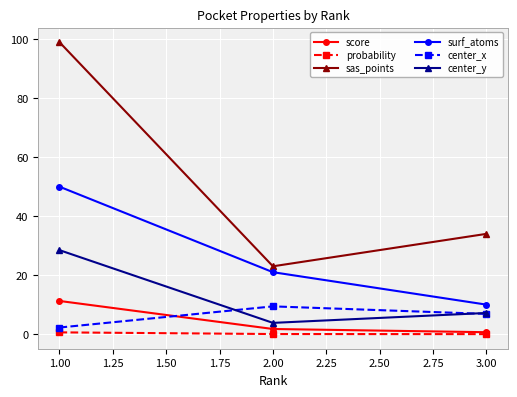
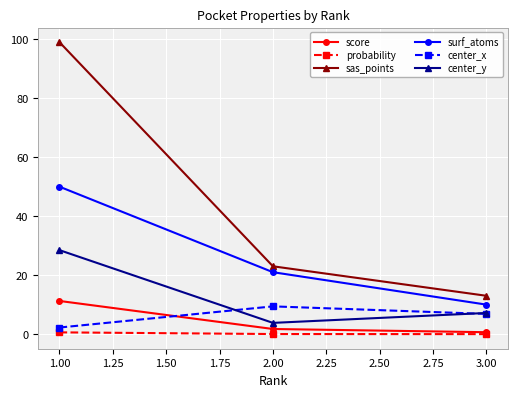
sas_points, 3.00: 34 -> 13
